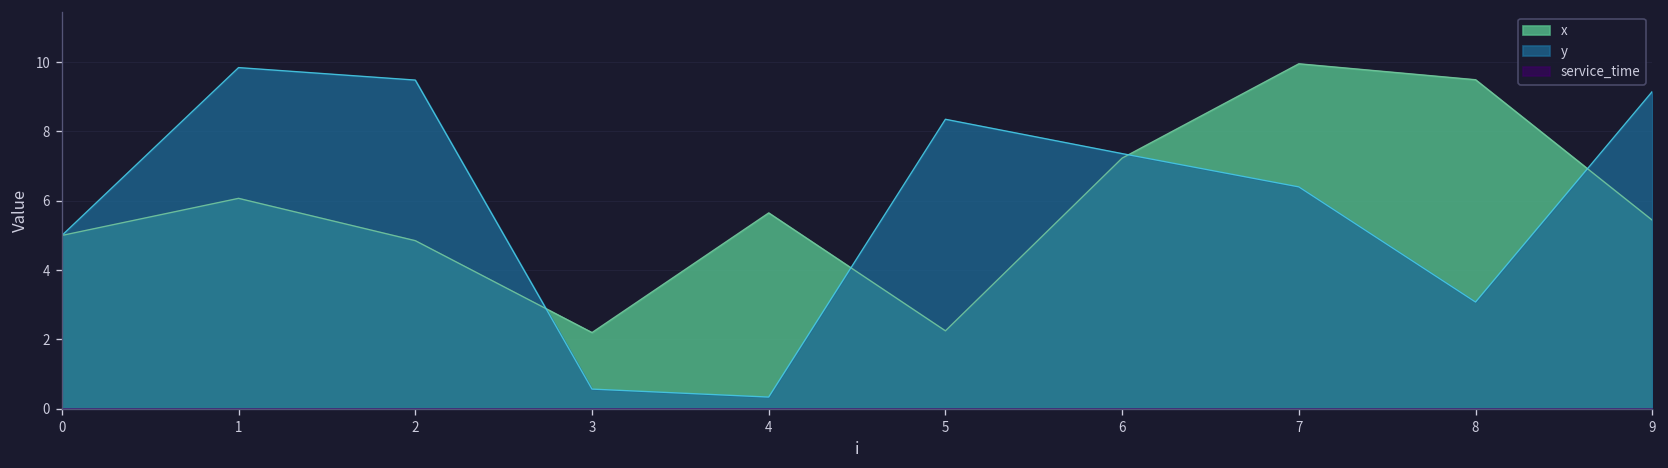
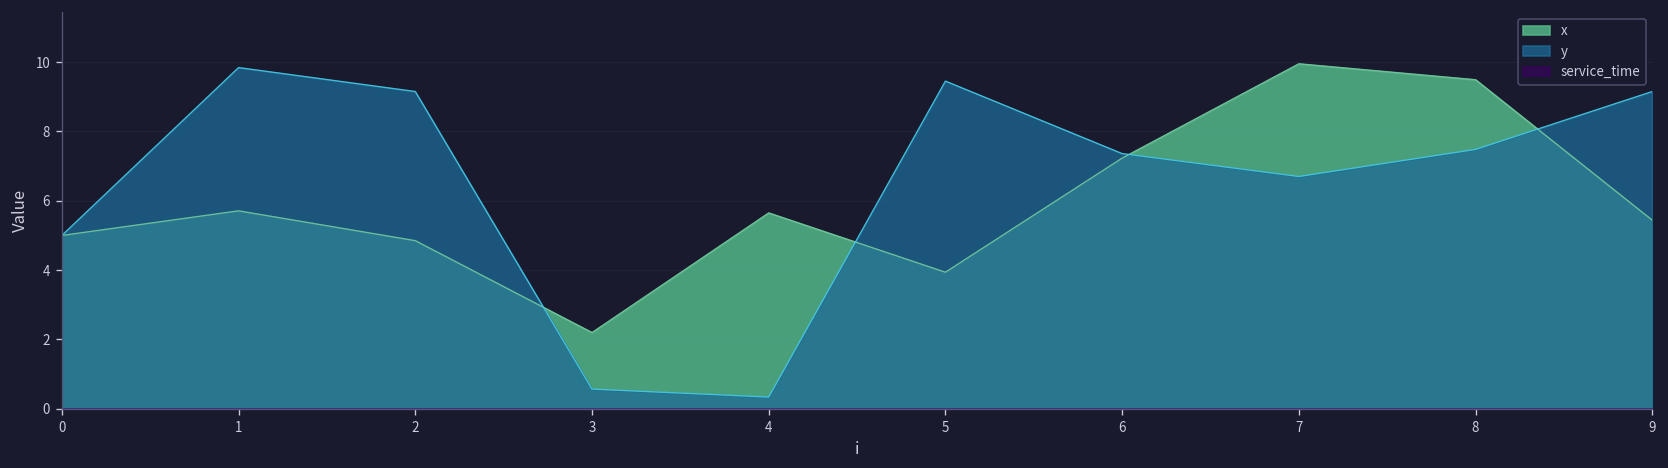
x, 1: 6.1 -> 5.7
y, 2: 9.5 -> 9.2
x, 5: 2.3 -> 3.9
y, 5: 8.4 -> 9.5
y, 7: 6.4 -> 6.7
y, 8: 3.1 -> 7.5
